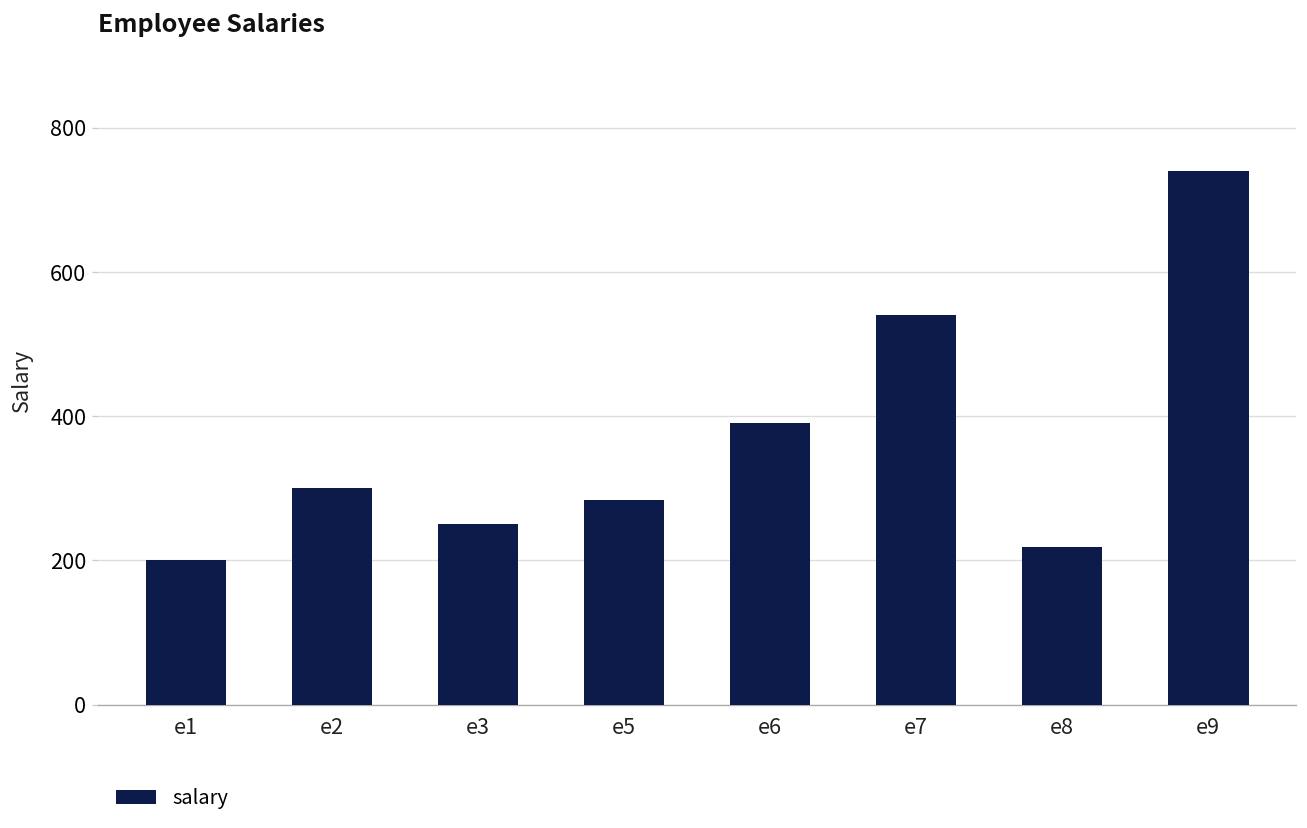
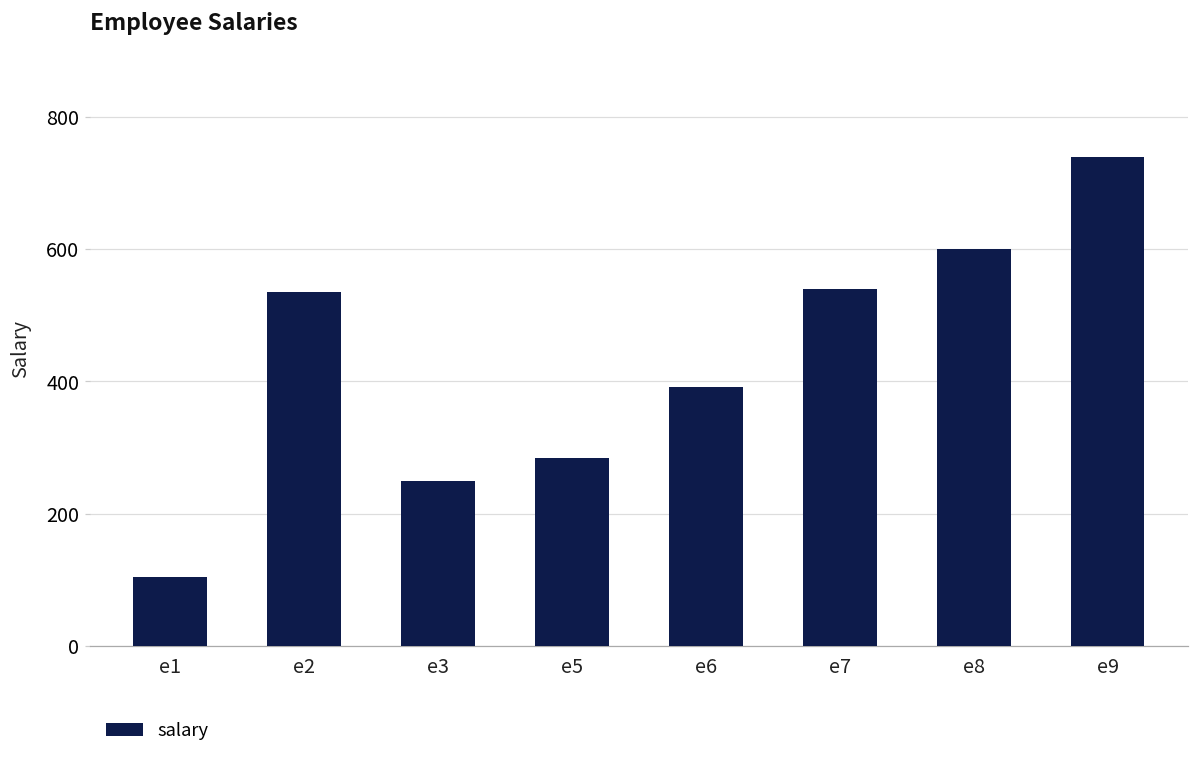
e1: 200 -> 110
e2: 300 -> 540
e8: 220 -> 600
